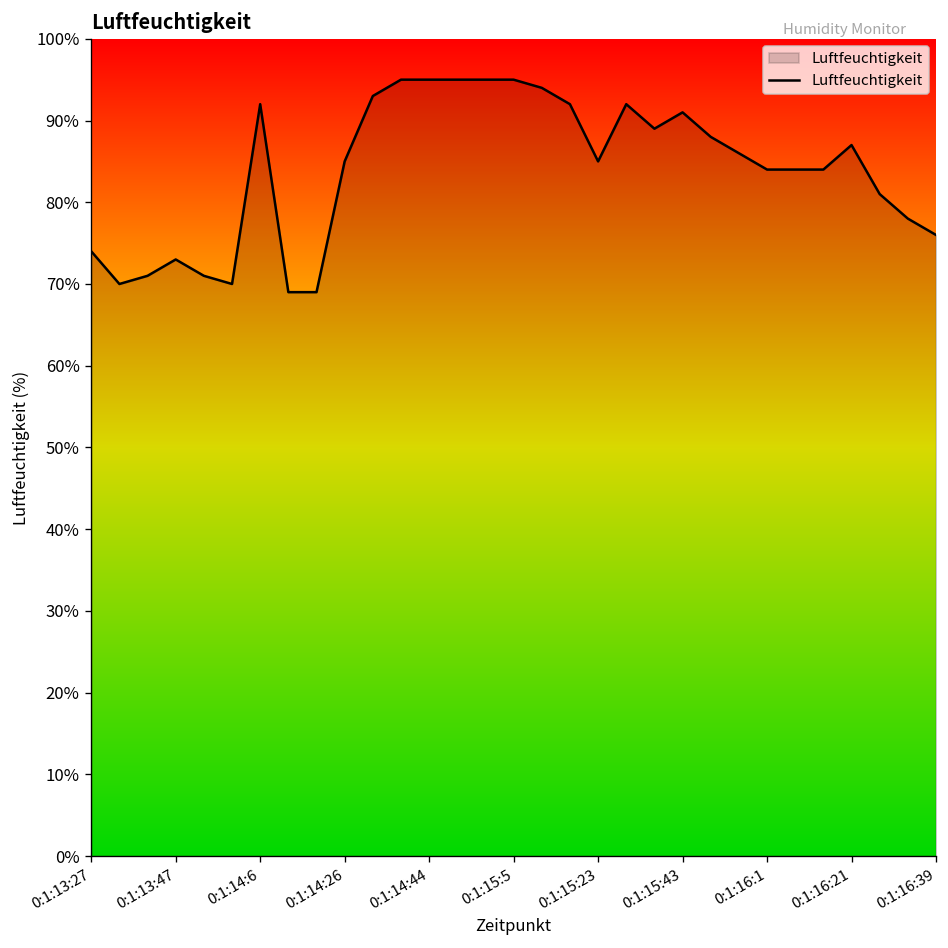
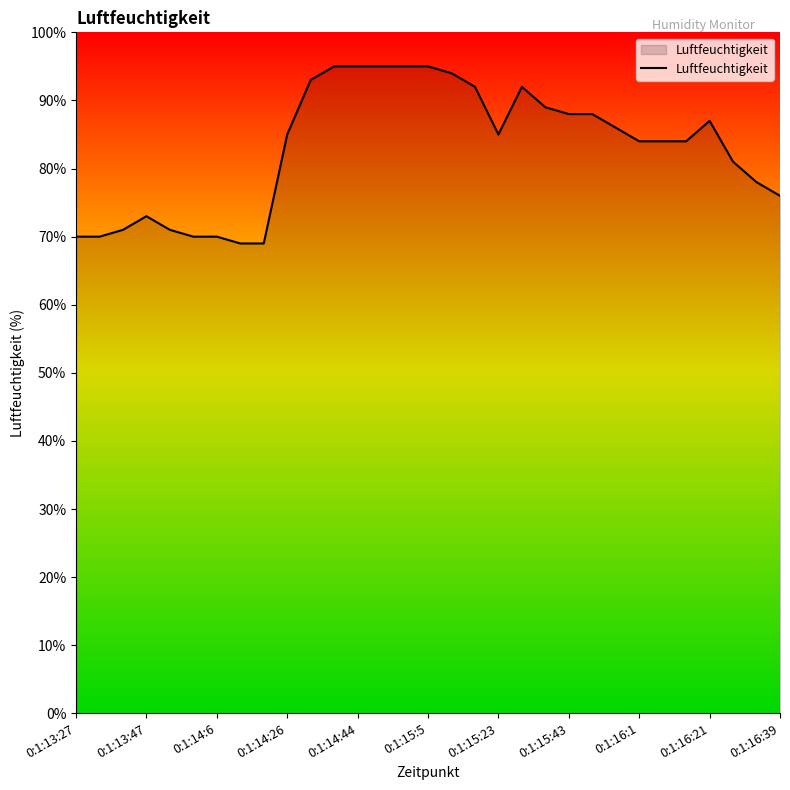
0:1:13:27: 74% -> 70%
0:1:14:6: 92% -> 70%
0:1:15:43: 91% -> 88%
